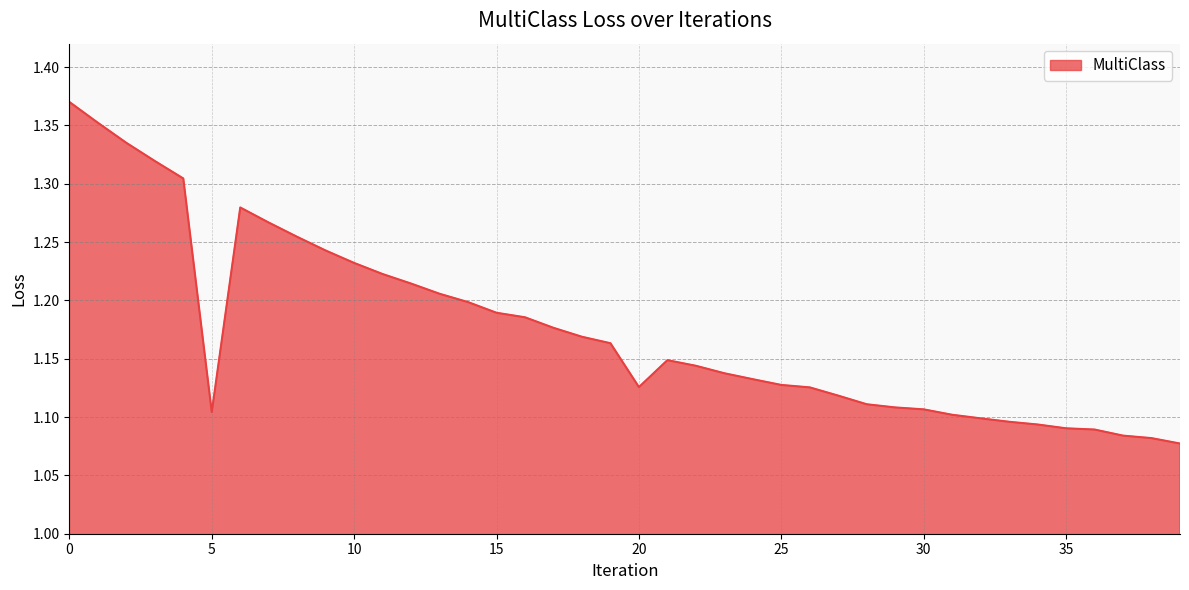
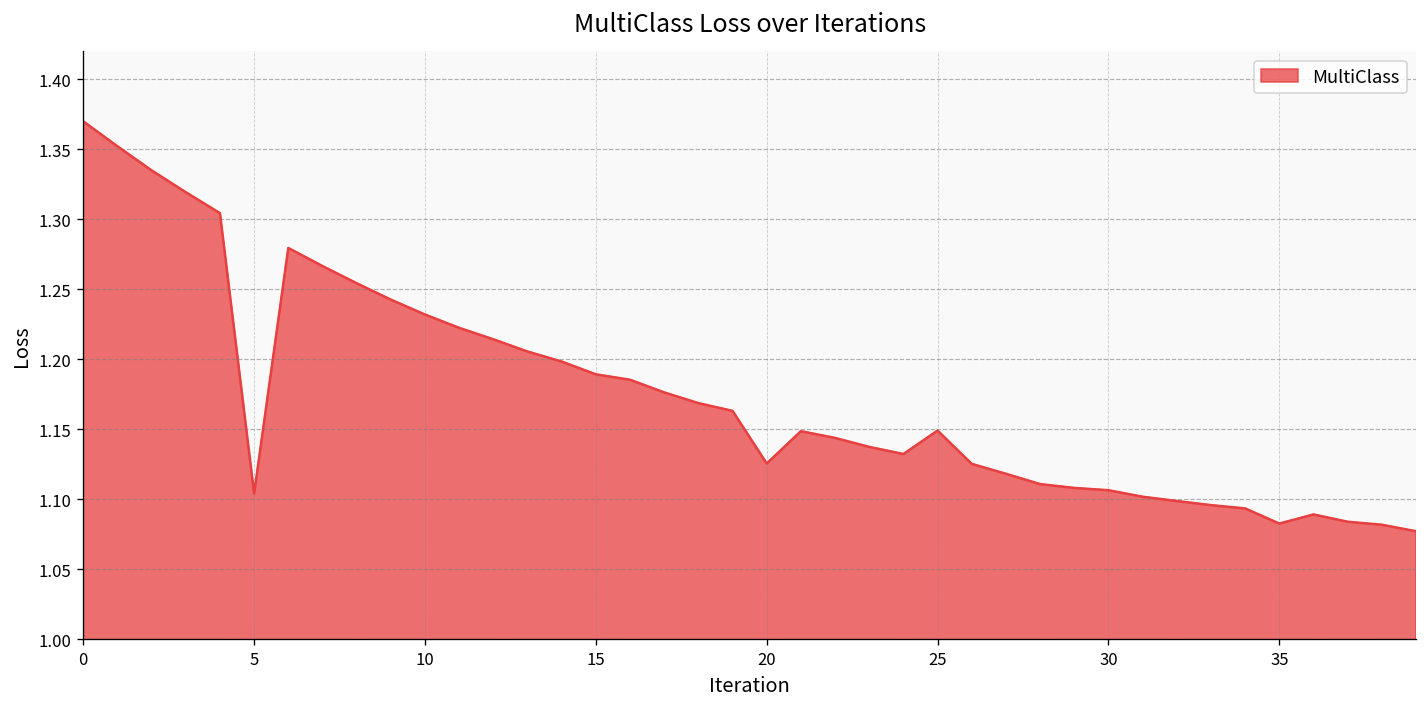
25: 1.128 -> 1.149
35: 1.090 -> 1.083
